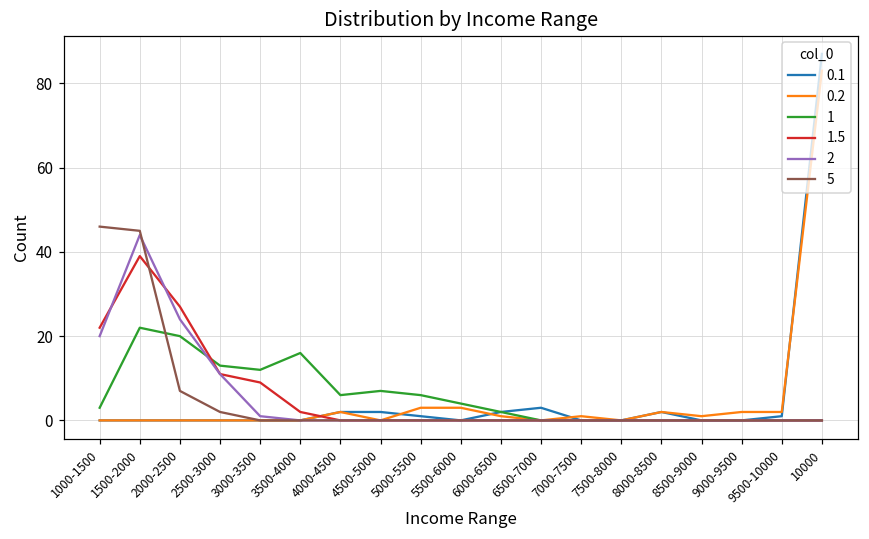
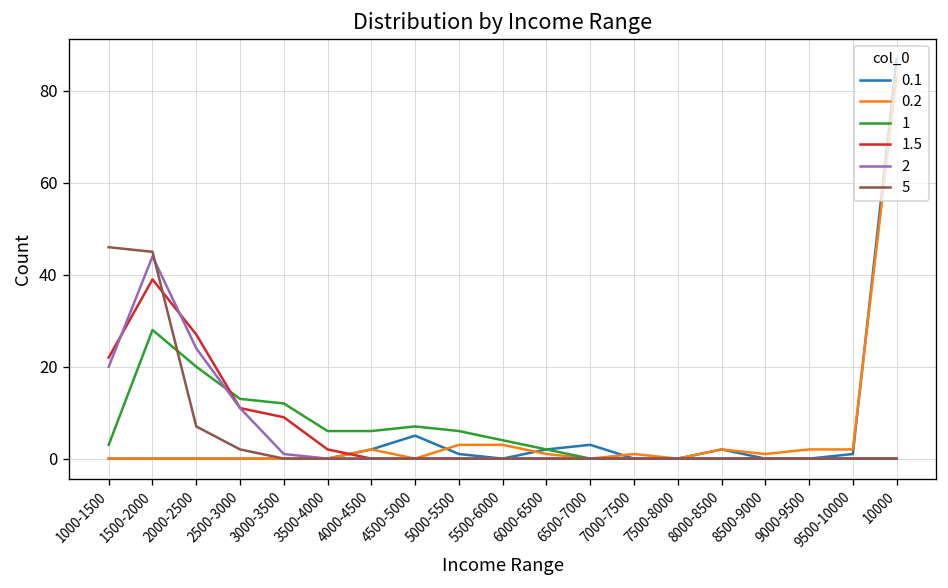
1, 1500-2000: 22 -> 28
1, 3500-4000: 16 -> 6
0.1, 4500-5000: 2 -> 5
